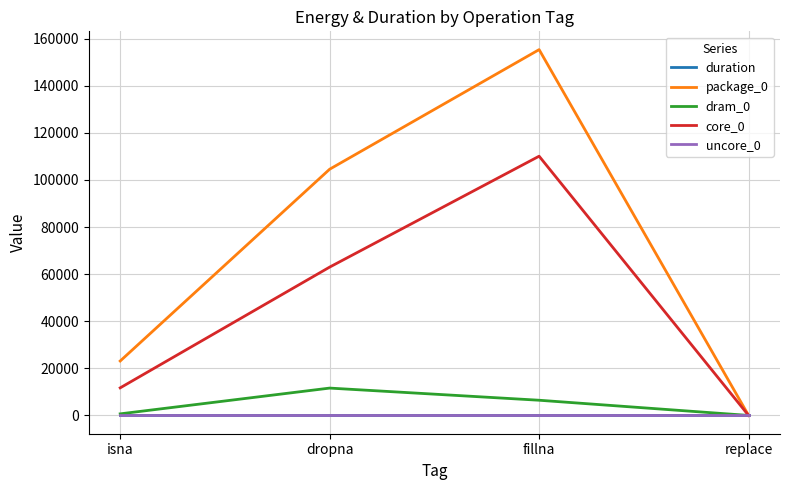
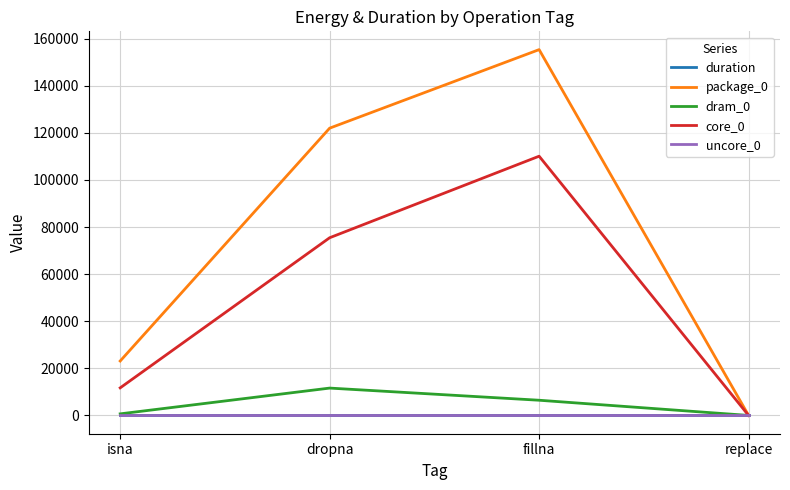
package_0, dropna: 105000 -> 122000
core_0, dropna: 63000 -> 75000
